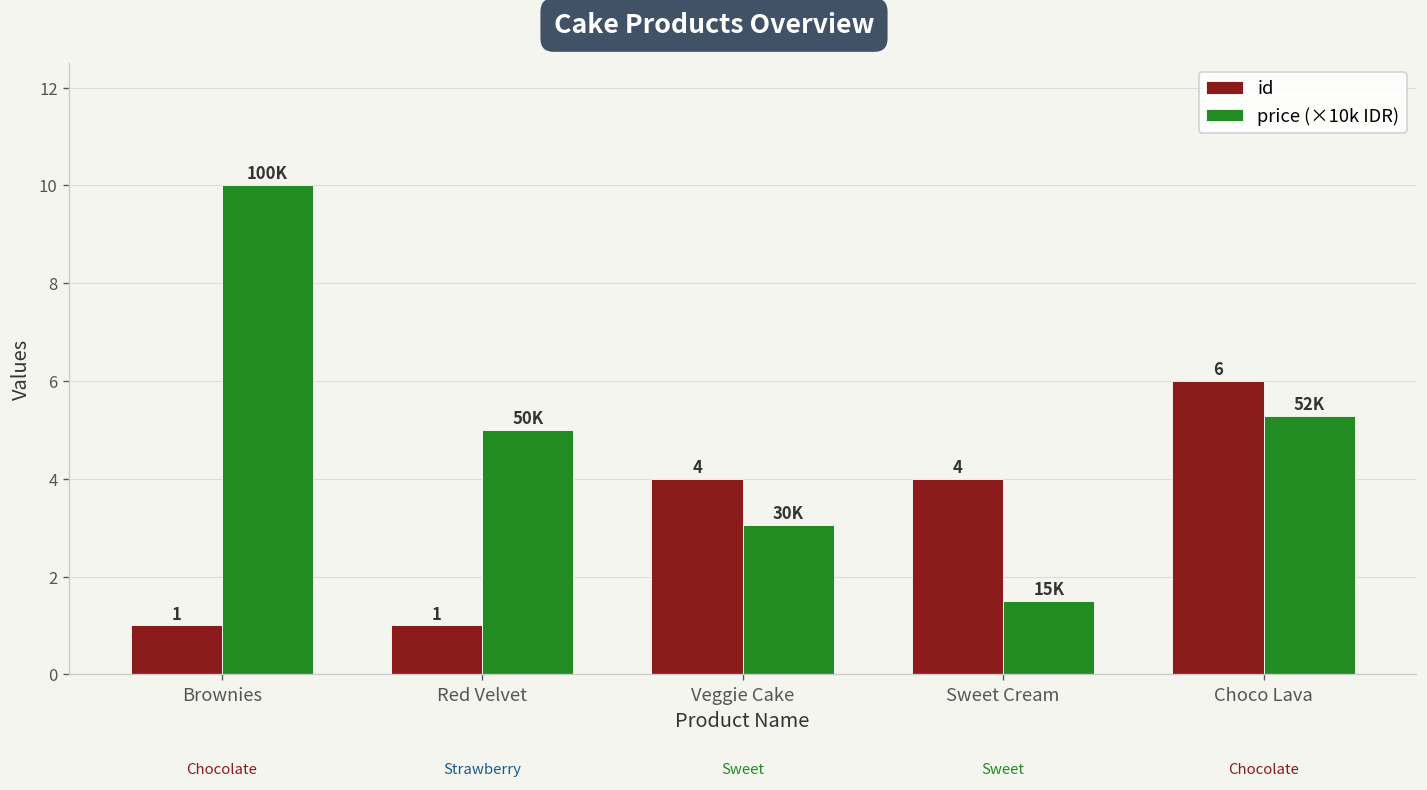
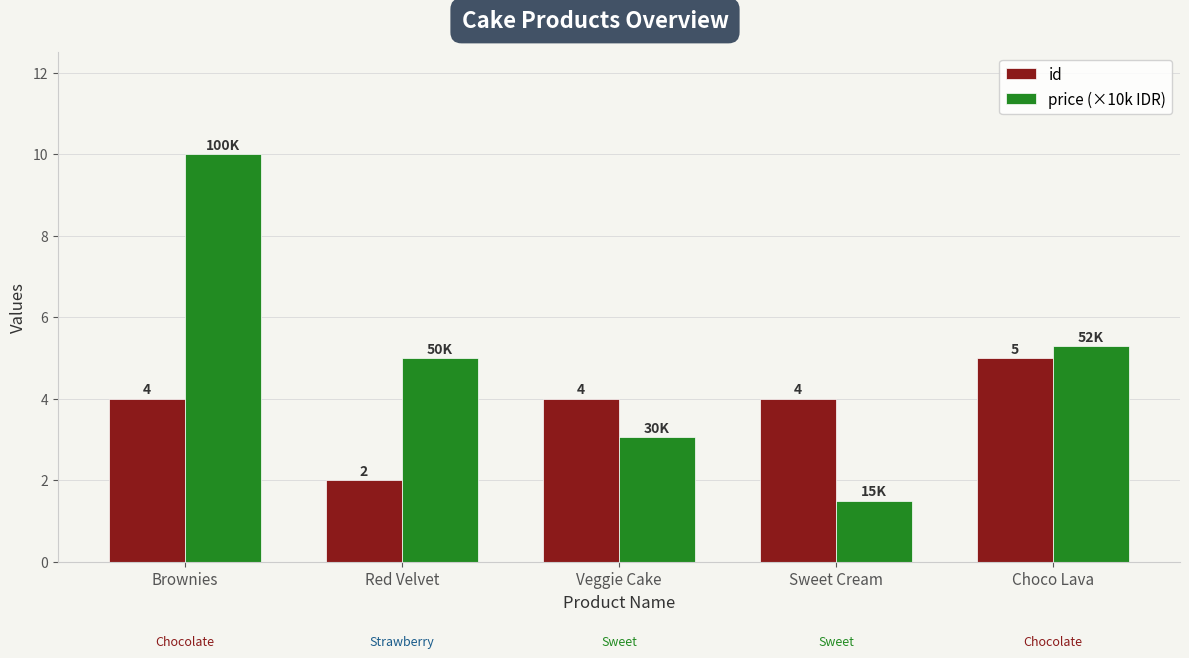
id, Brownies: 1 -> 4
id, Red Velvet: 1 -> 2
id, Choco Lava: 6 -> 5
